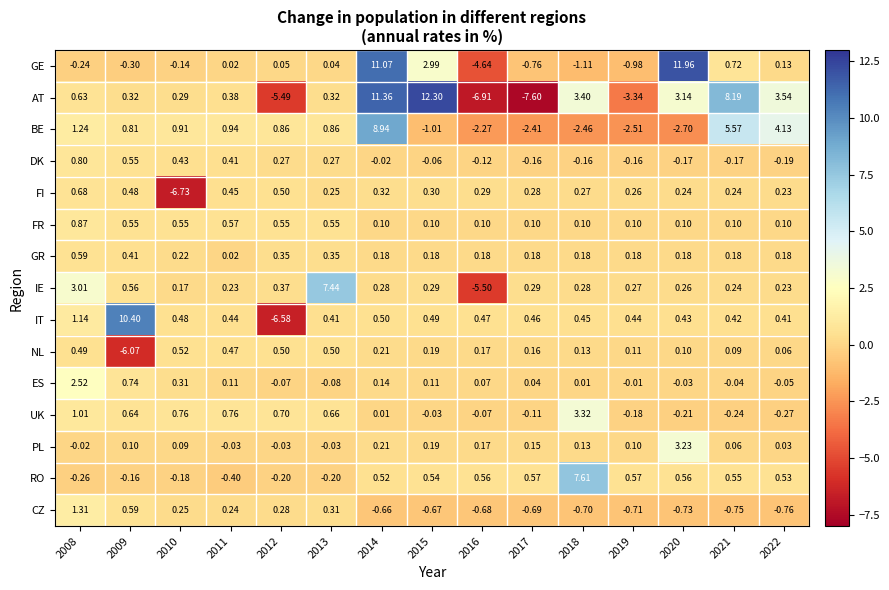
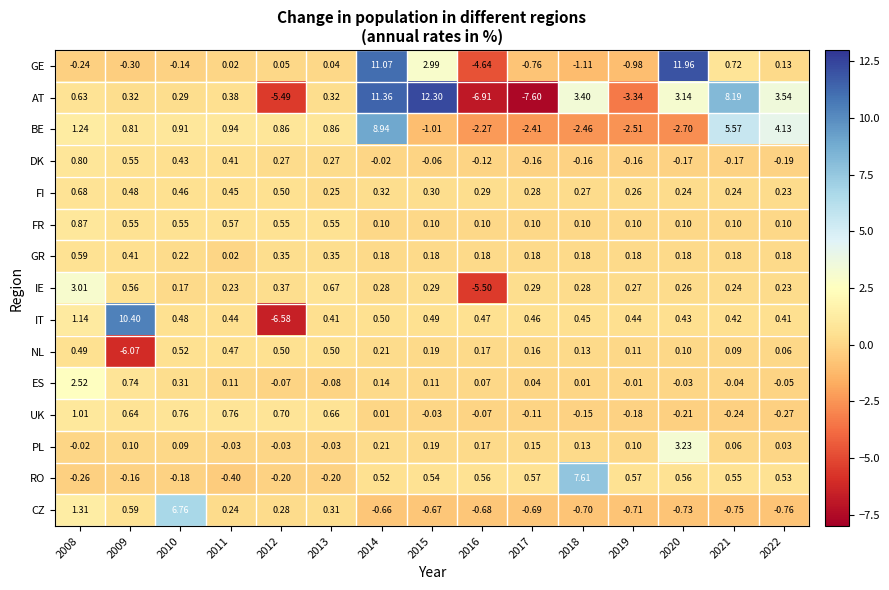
FI, 2010: -6.73 -> 0.46
IE, 2013: 7.44 -> 0.67
UK, 2018: 3.32 -> -0.15
CZ, 2010: 0.25 -> 6.76
